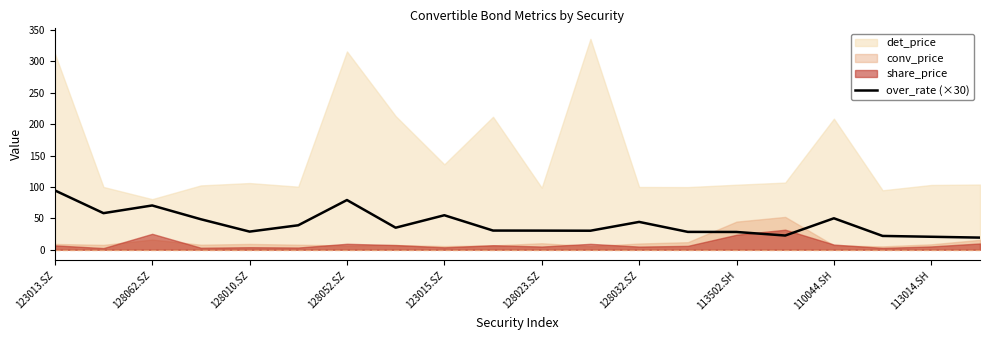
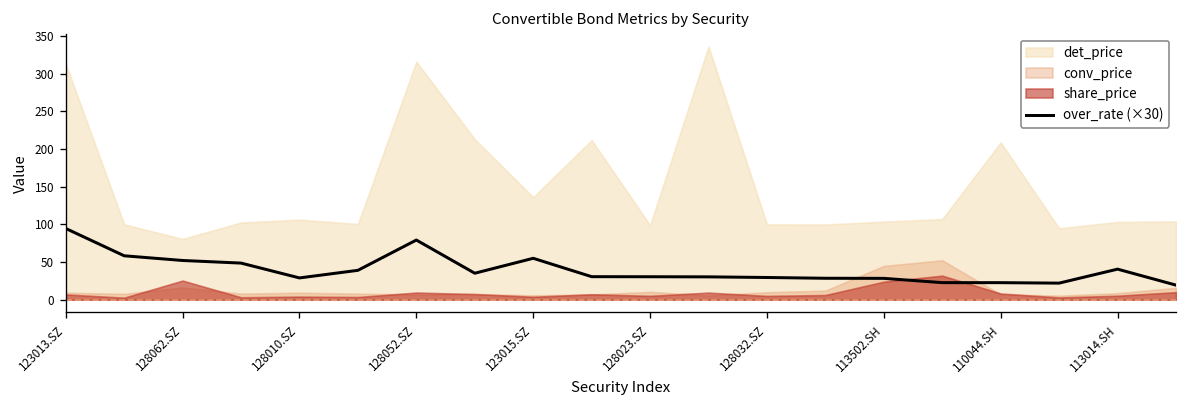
over_rate (×30), 128062.SZ: 70 -> 50
over_rate (×30), 128032.SZ: 40 -> 30
over_rate (×30), 110044.SH: 50 -> 20
over_rate (×30), 113014.SH: 20 -> 40
